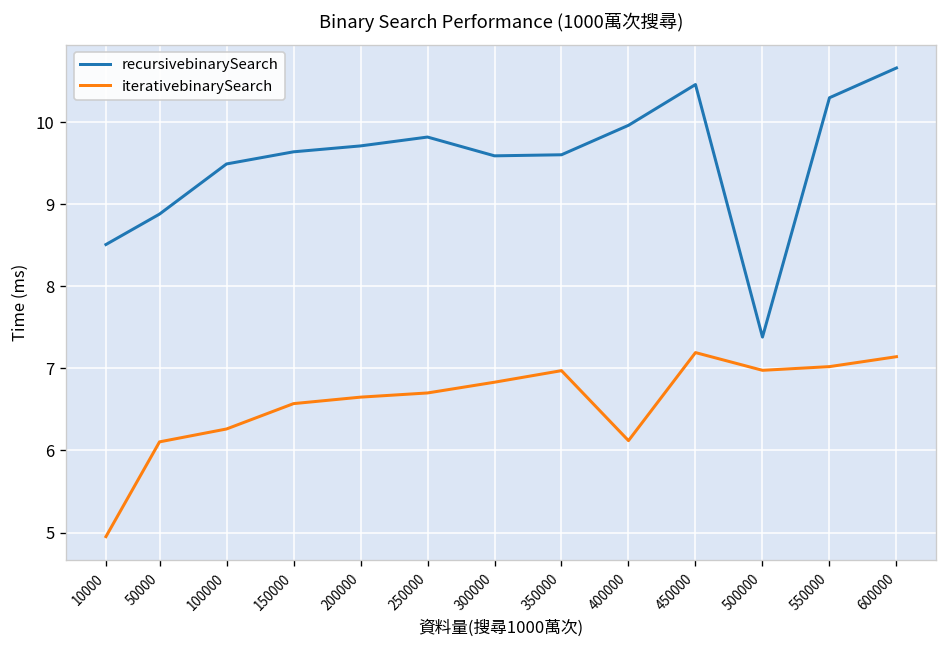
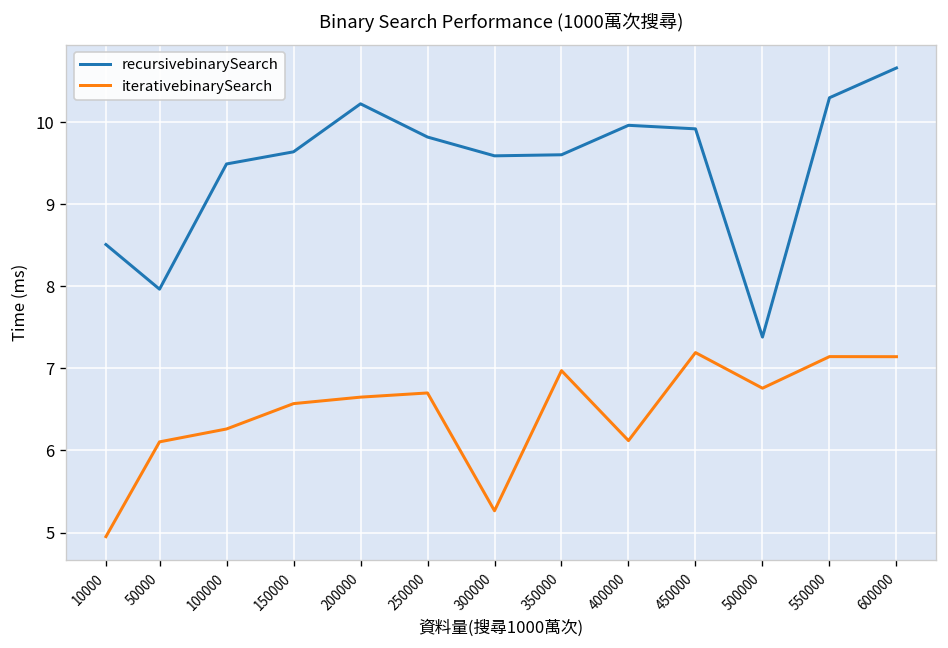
recursivebinarySearch, 50000: 8.9 -> 8.0
recursivebinarySearch, 200000: 9.7 -> 10.2
iterativebinarySearch, 300000: 6.8 -> 5.3
recursivebinarySearch, 450000: 10.5 -> 9.9
iterativebinarySearch, 500000: 7.0 -> 6.8
iterativebinarySearch, 550000: 7.0 -> 7.1
